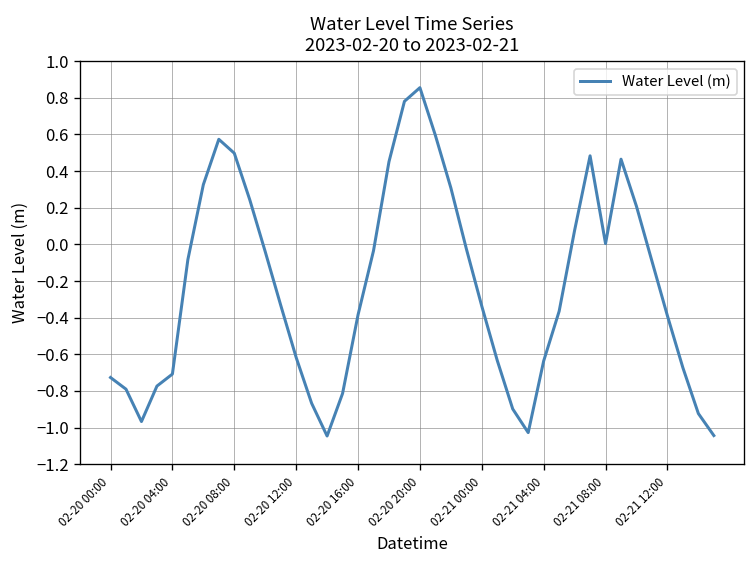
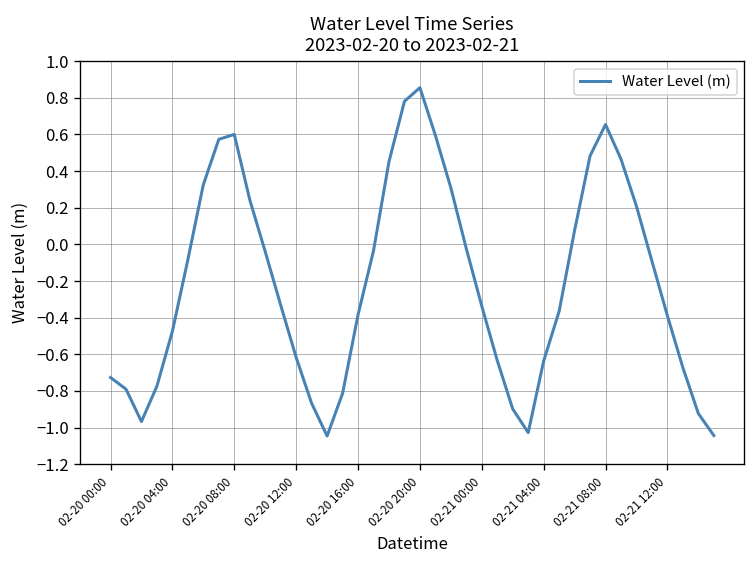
02-20 04:00: -0.71 -> -0.47
02-20 08:00: 0.50 -> 0.60
02-21 08:00: 0.00 -> 0.65
